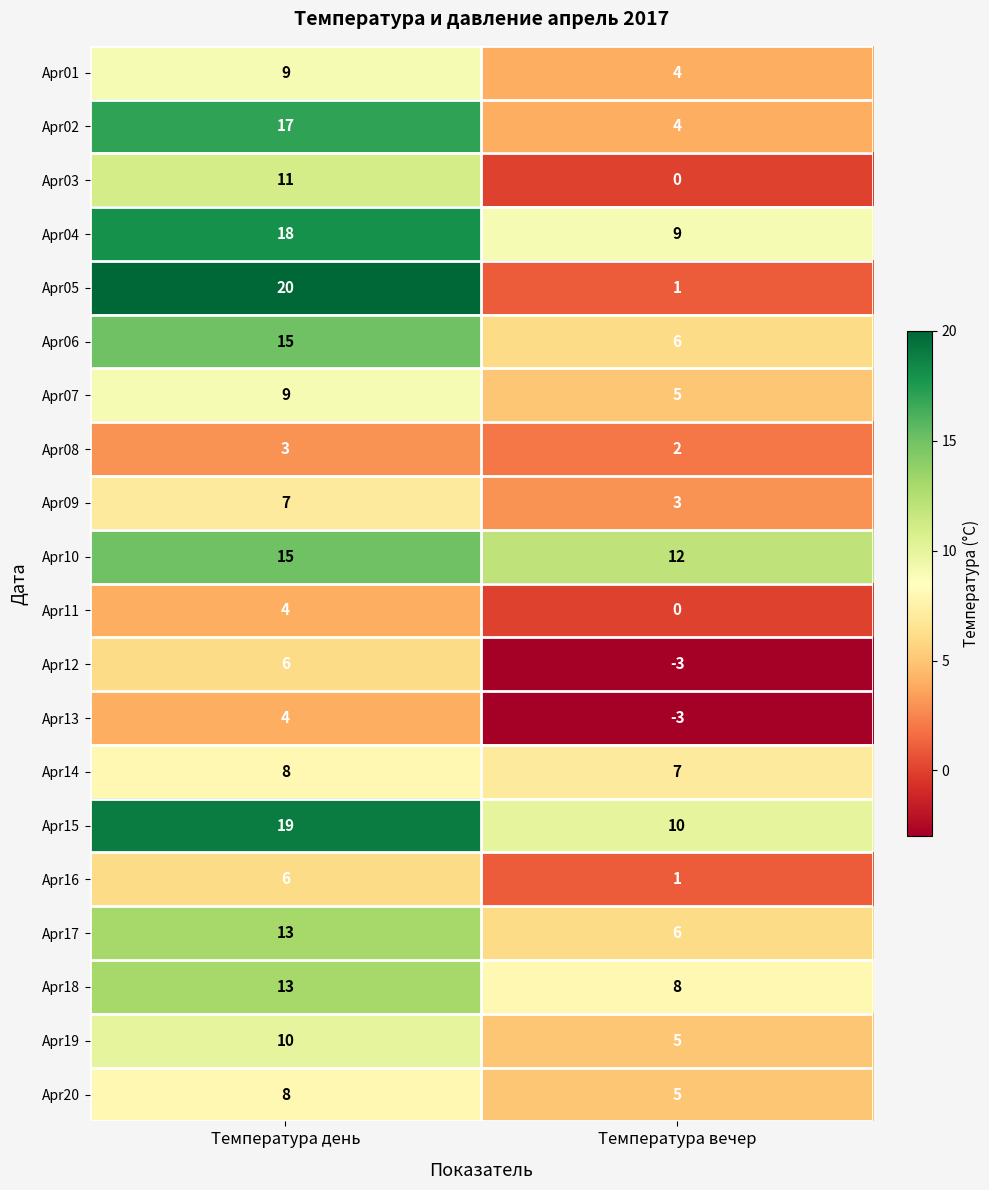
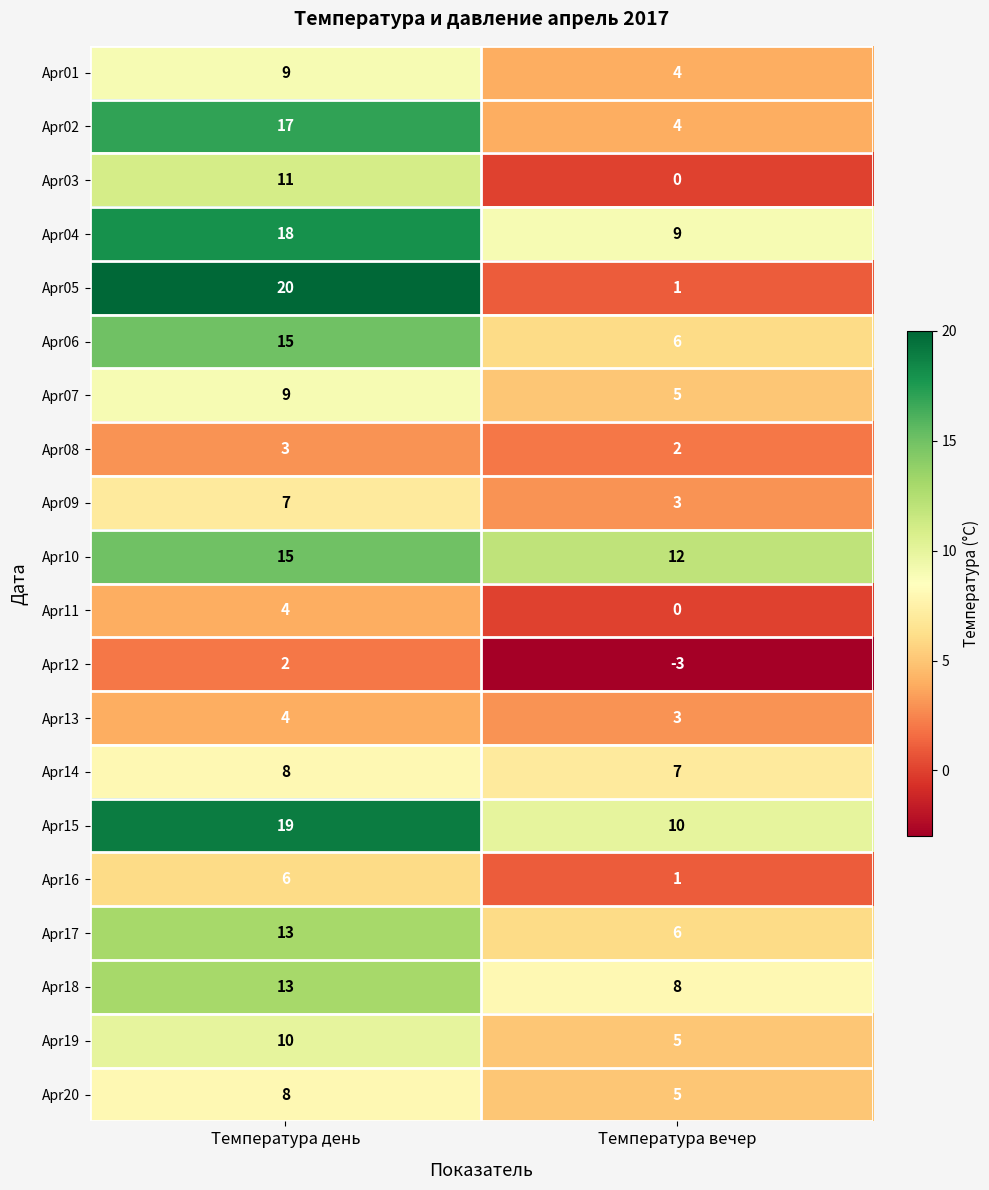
Apr12, Температура день: 6 -> 2
Apr13, Температура вечер: -3 -> 3
